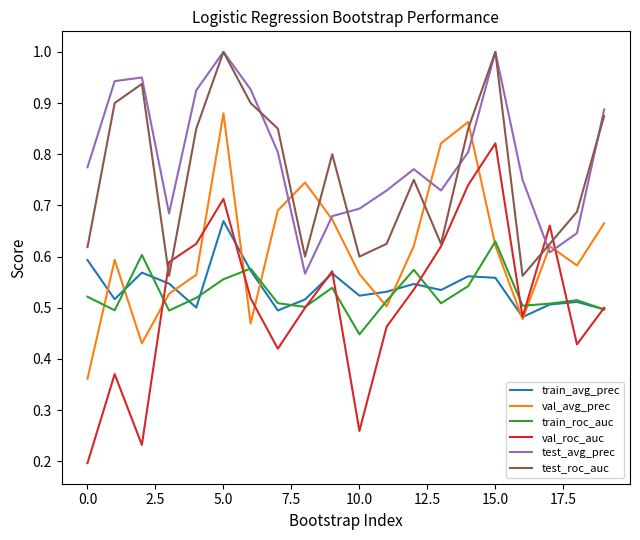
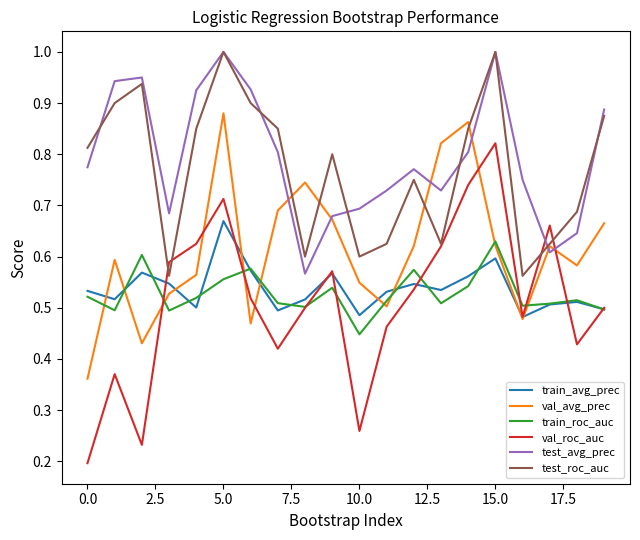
train_avg_prec, 0.0: 0.59 -> 0.53
test_roc_auc, 0.0: 0.62 -> 0.81
train_avg_prec, 10.0: 0.52 -> 0.49
val_avg_prec, 10.0: 0.57 -> 0.55
train_avg_prec, 15.0: 0.56 -> 0.60
